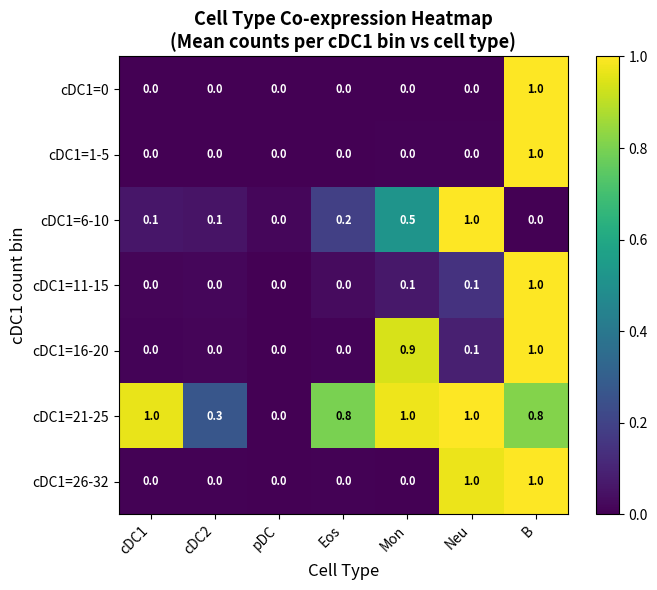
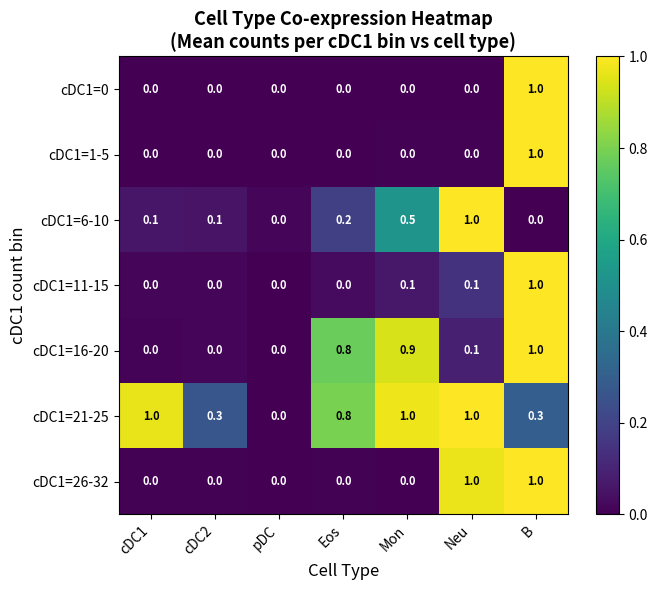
cDC1=16-20, Eos: 0.0 -> 0.8
cDC1=21-25, B: 0.8 -> 0.3
